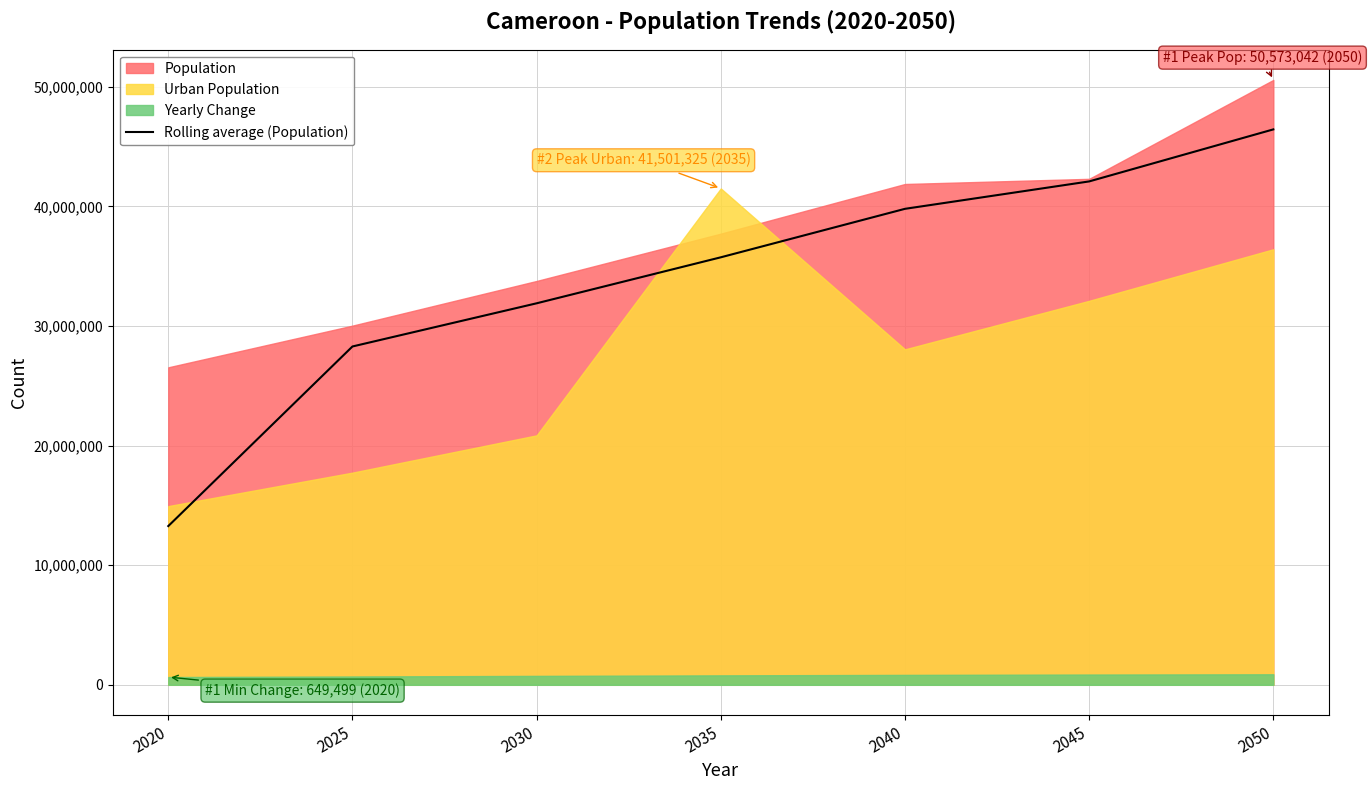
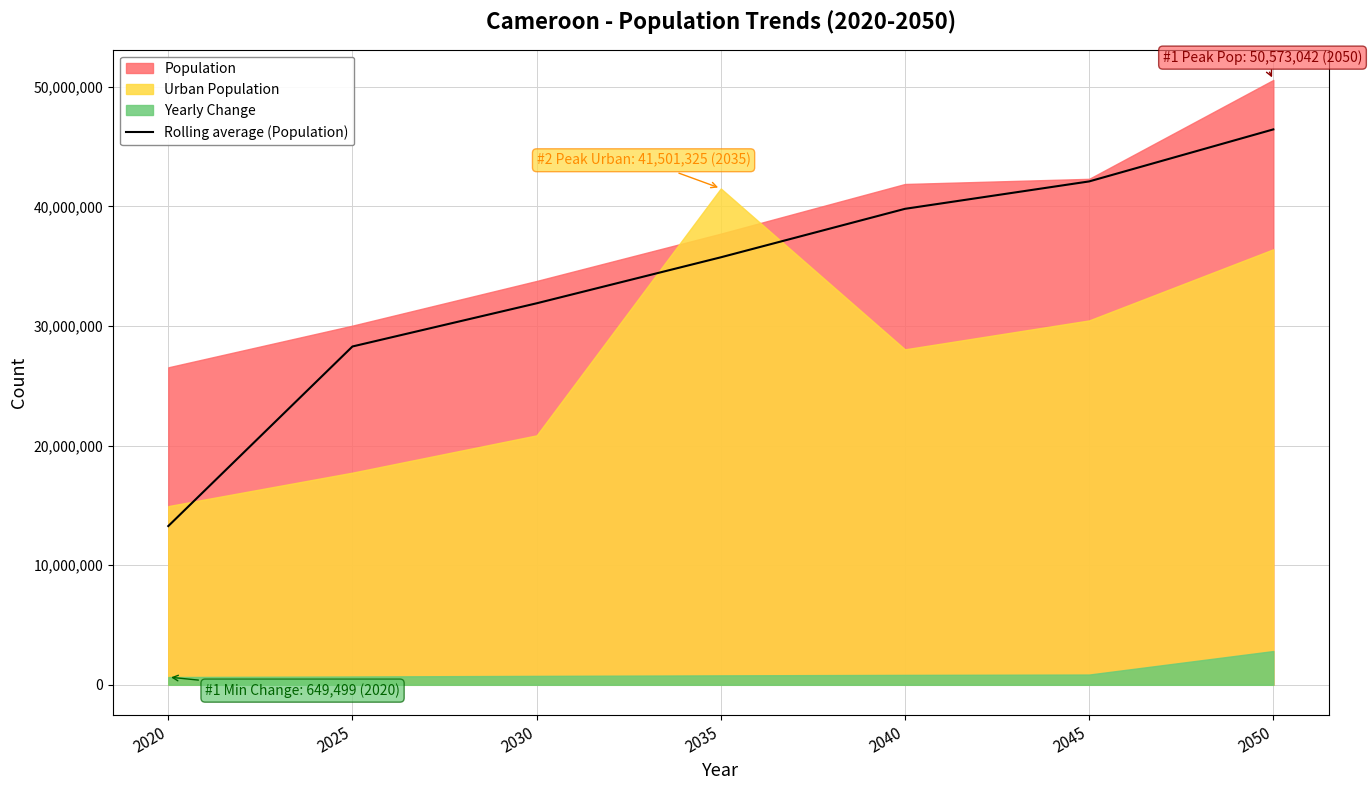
Urban Population, 2045: 32,100,000 -> 30,500,000
Yearly Change, 2050: 900,000 -> 2,800,000
